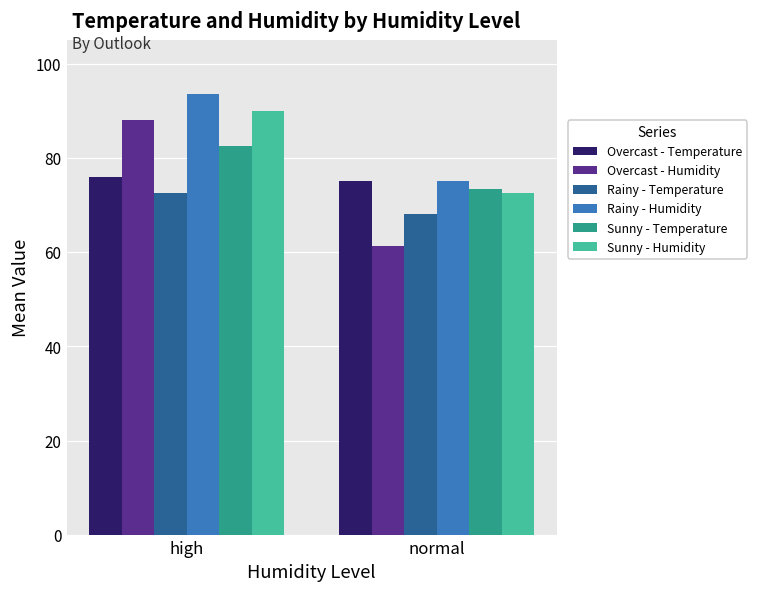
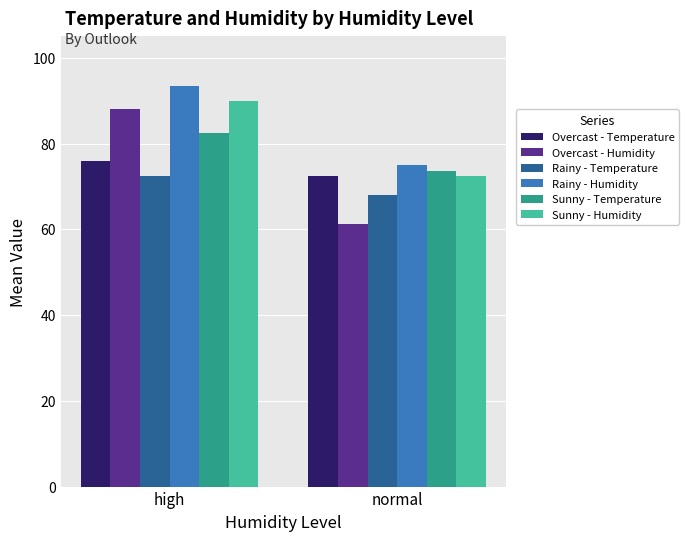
Overcast - Temperature, normal: 75 -> 73
